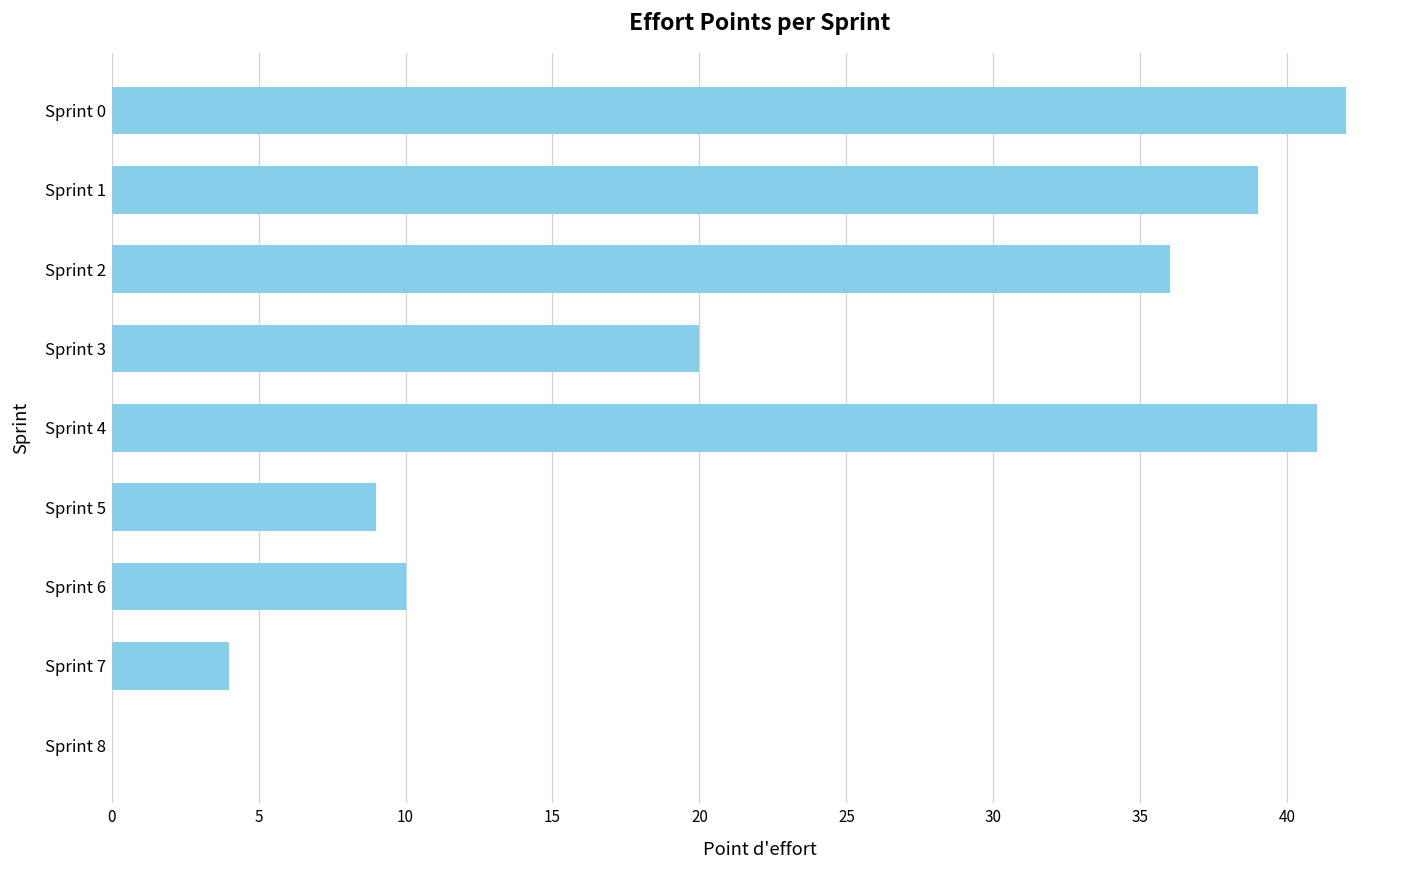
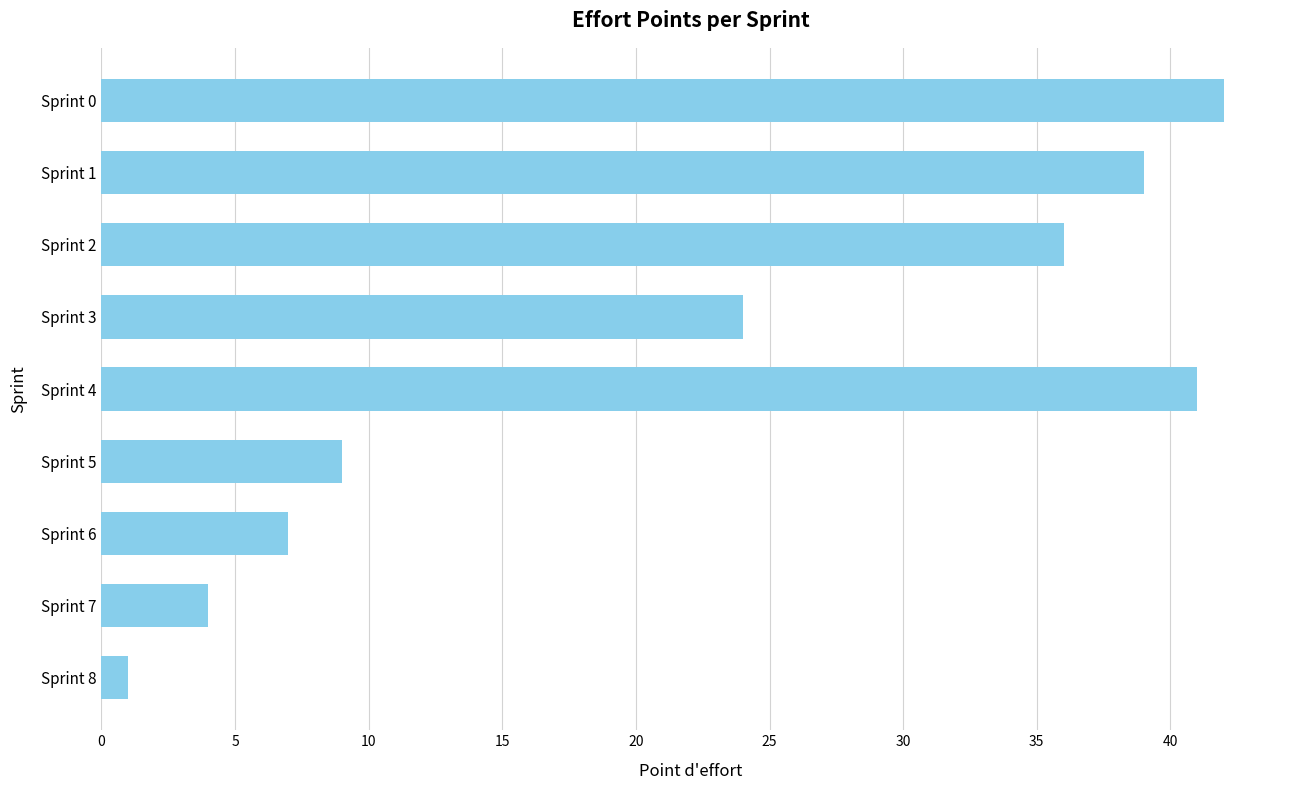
Sprint 3: 20 -> 24
Sprint 6: 10 -> 7
Sprint 8: 0 -> 1
